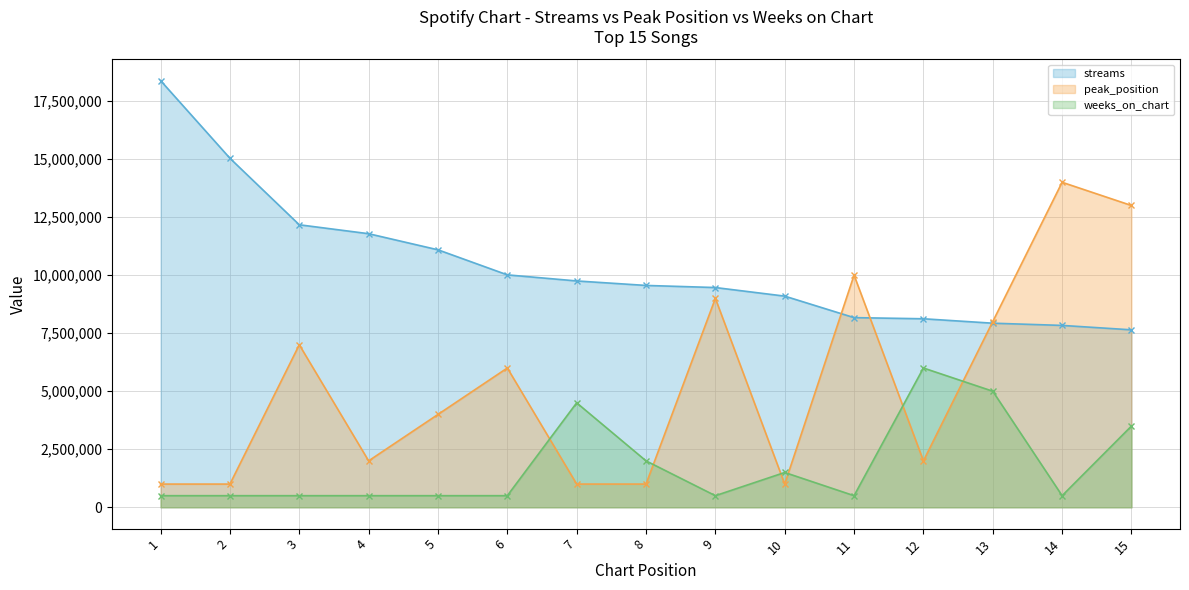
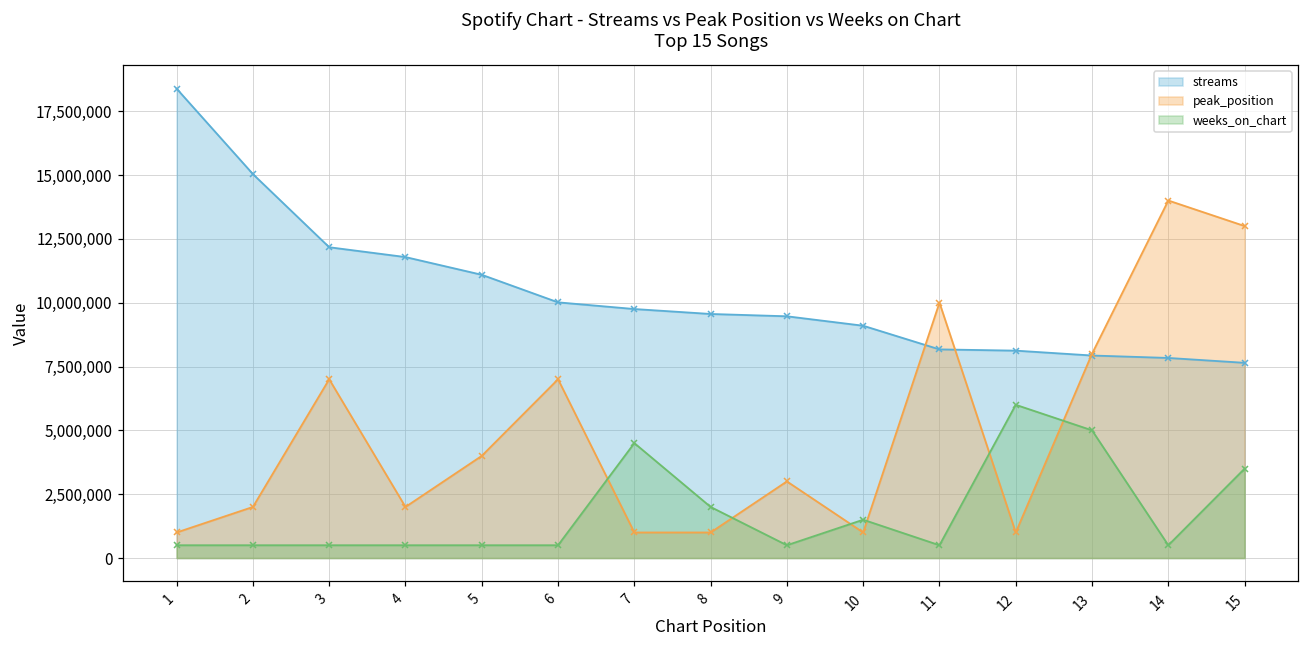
peak_position, 2: 1,000,000 -> 2,000,000
peak_position, 6: 6,000,000 -> 7,000,000
peak_position, 9: 9,000,000 -> 3,000,000
peak_position, 12: 2,000,000 -> 1,000,000
